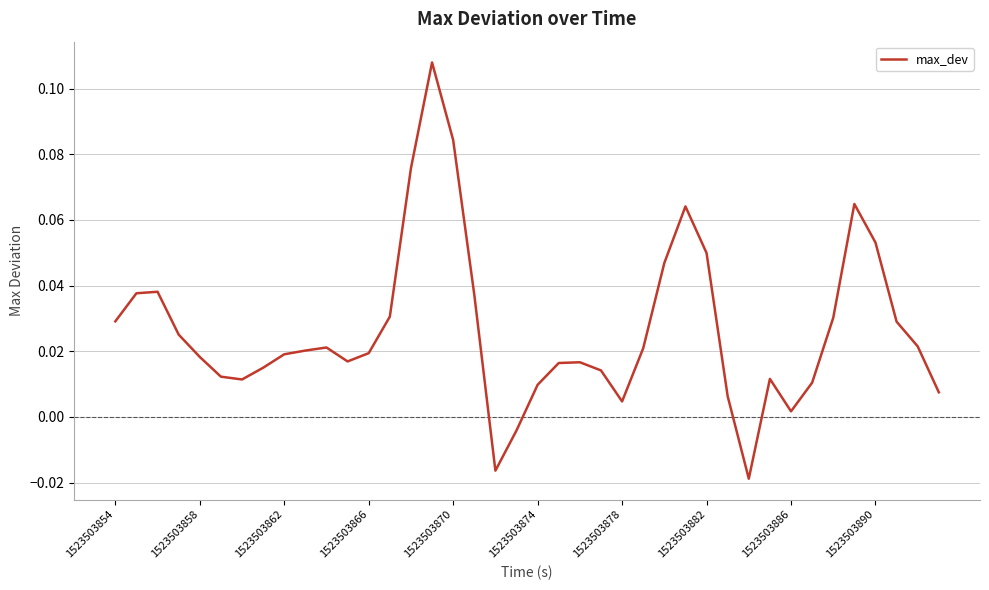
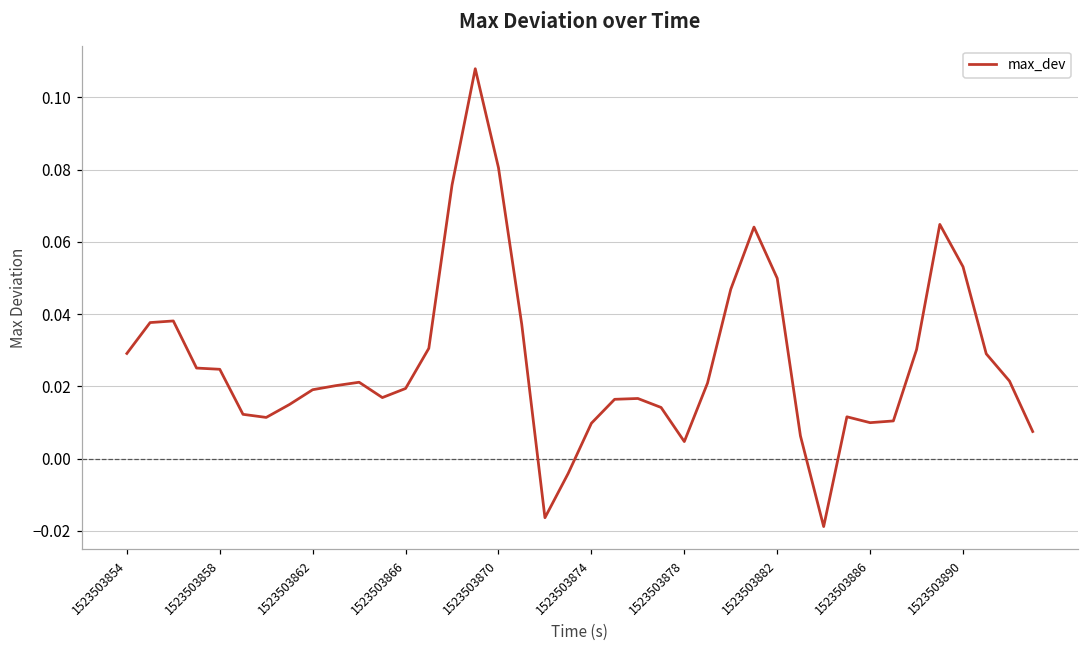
1523503858: 0.018 -> 0.025
1523503870: 0.084 -> 0.081
1523503886: 0.002 -> 0.010
